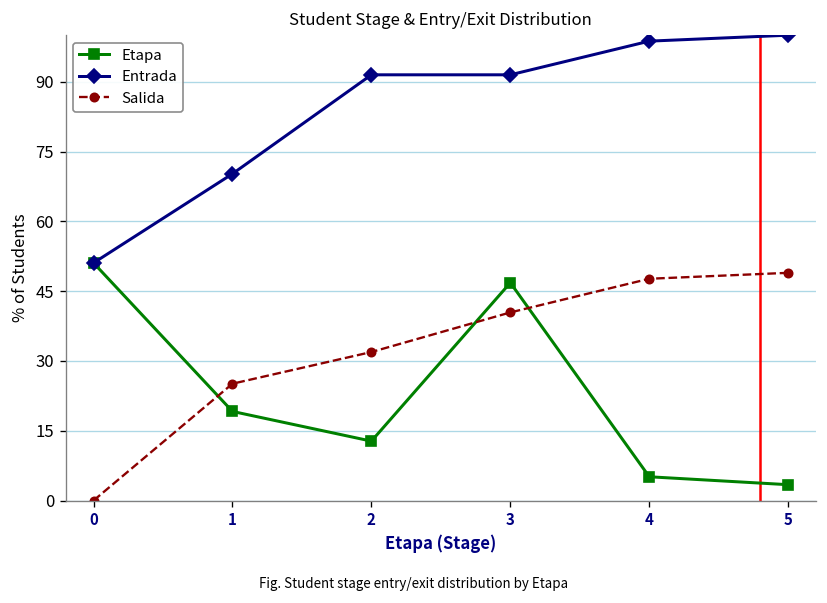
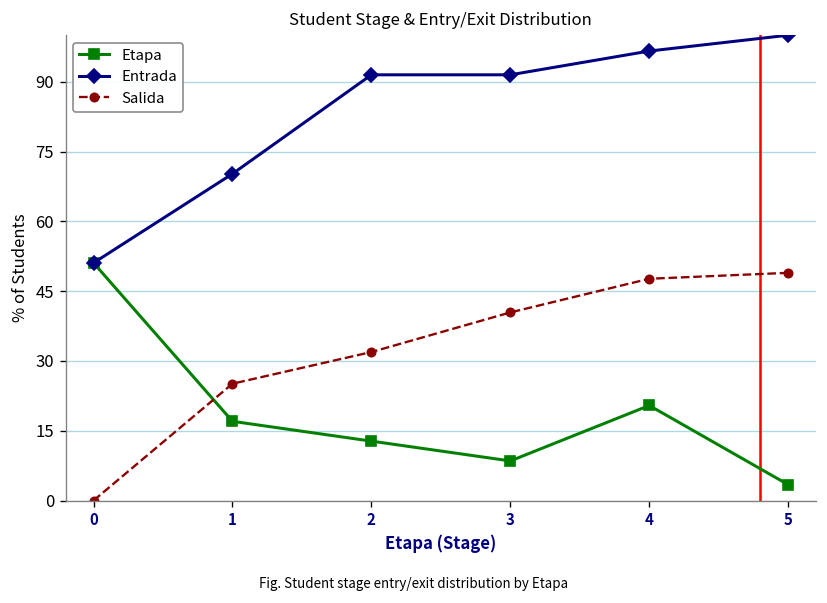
Etapa, 1: 19 -> 17
Etapa, 3: 47 -> 9
Etapa, 4: 5 -> 20
Entrada, 4: 99 -> 97
